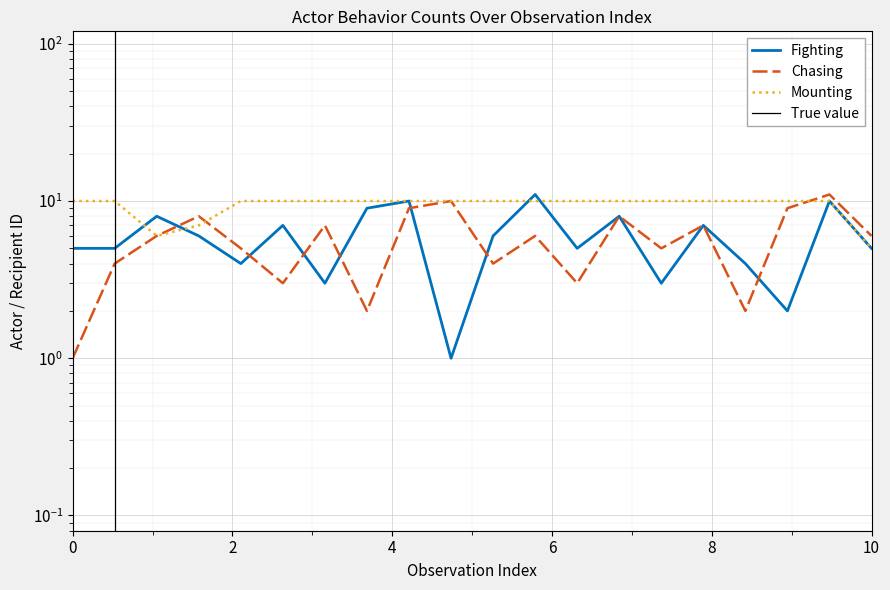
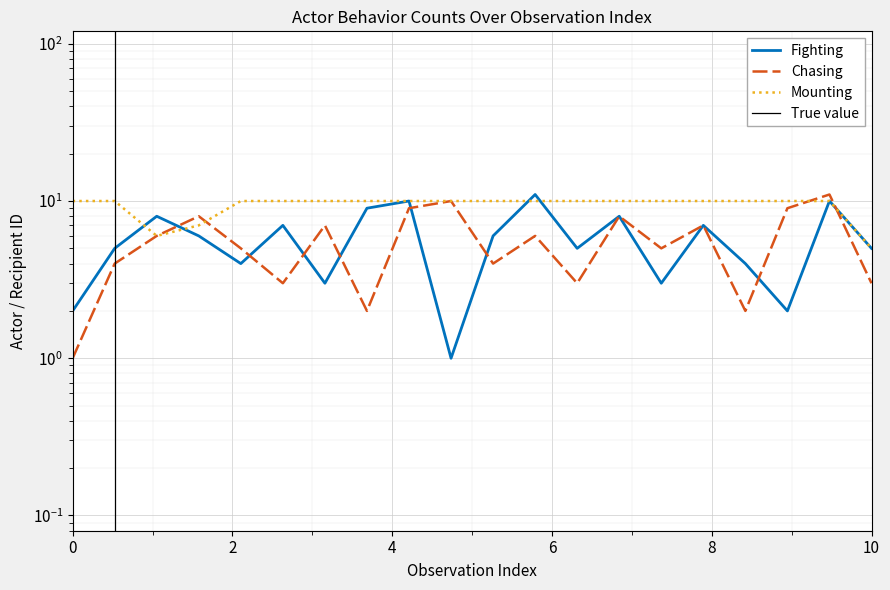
Fighting, 0: 5 -> 2
Chasing, 10: 6 -> 3
